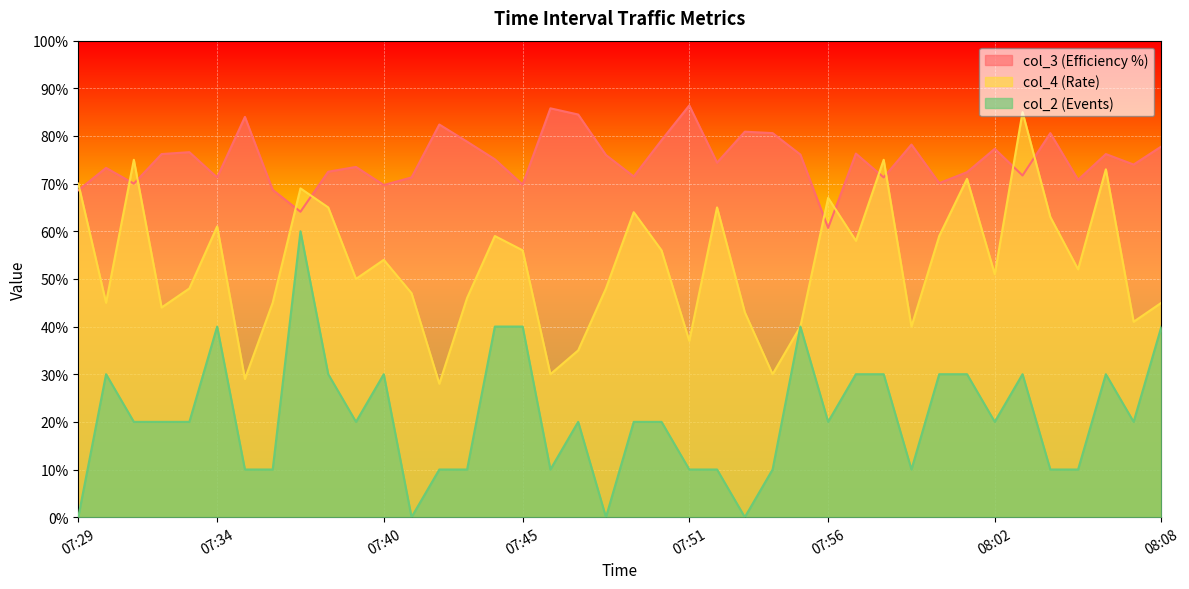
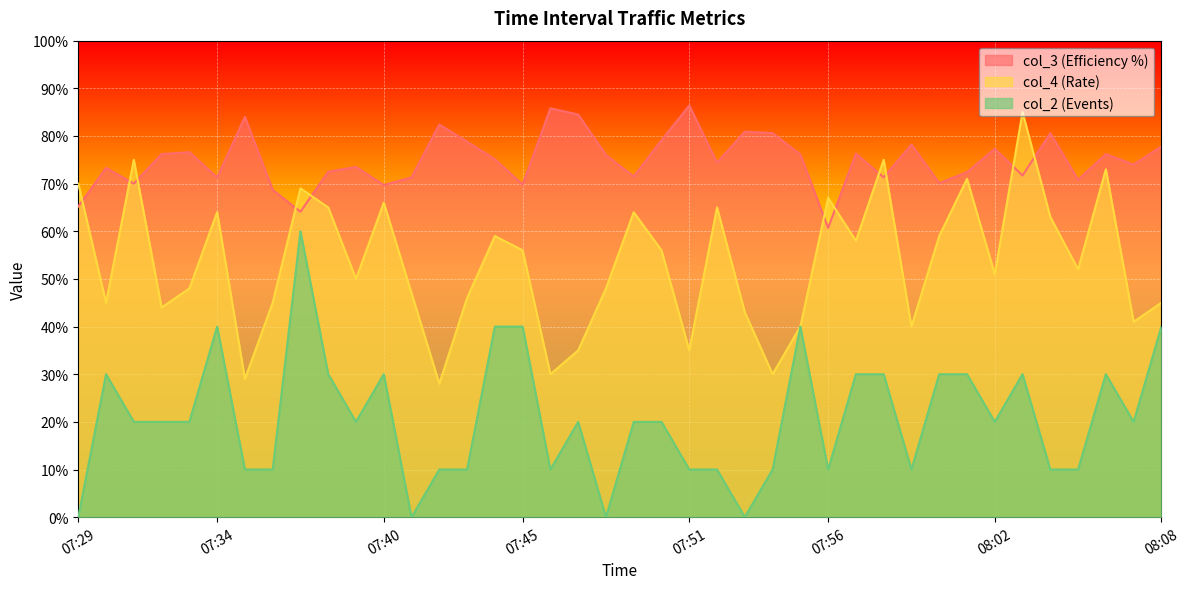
col_3 (Efficiency %), 07:29: 69% -> 65%
col_4 (Rate), 07:34: 61% -> 64%
col_4 (Rate), 07:40: 54% -> 66%
col_4 (Rate), 07:51: 37% -> 35%
col_2 (Events), 07:56: 20% -> 10%
